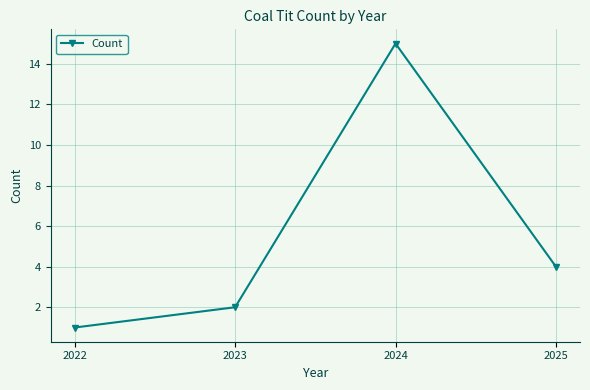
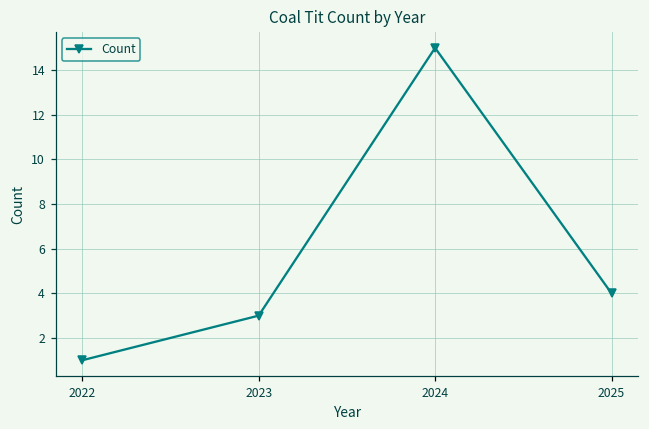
2023: 2 -> 3
